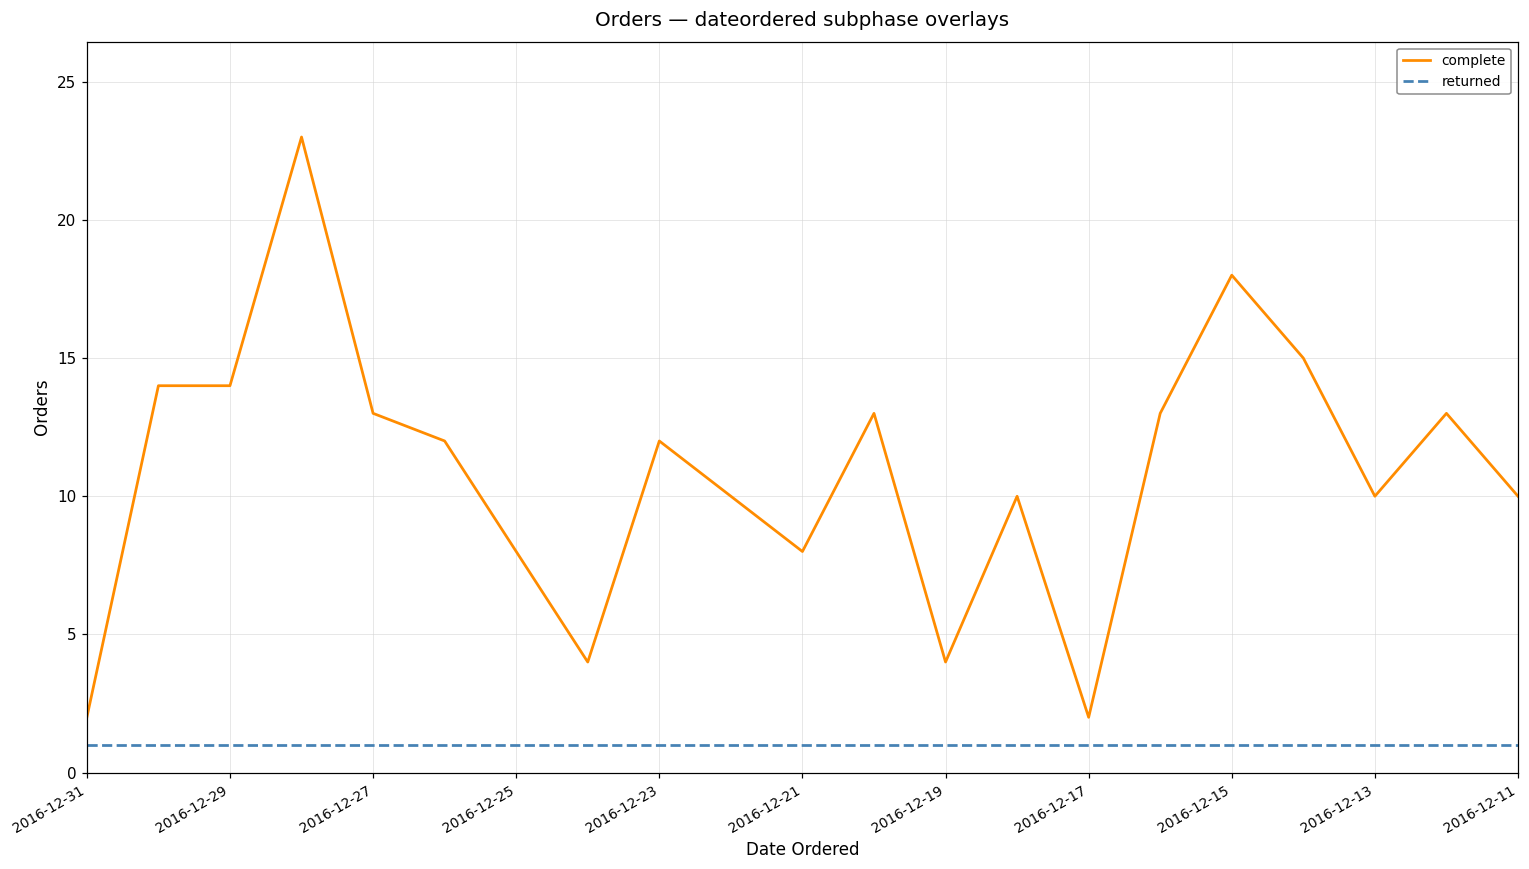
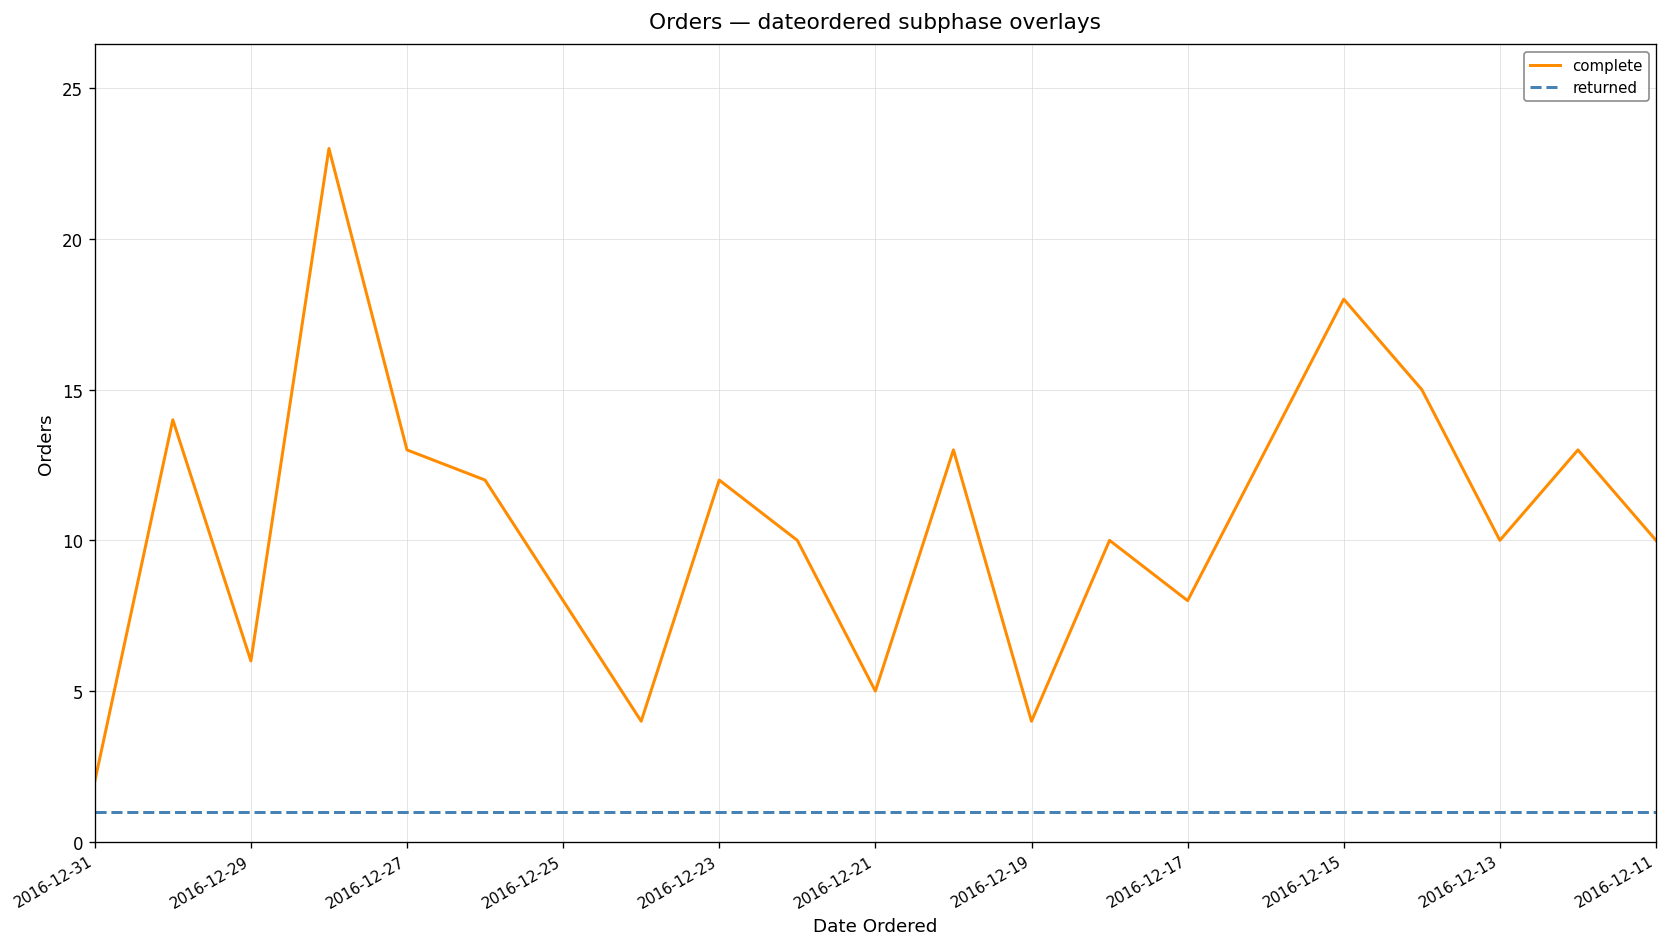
complete, 2016-12-29: 14 -> 6
complete, 2016-12-21: 8 -> 5
complete, 2016-12-17: 2 -> 8
